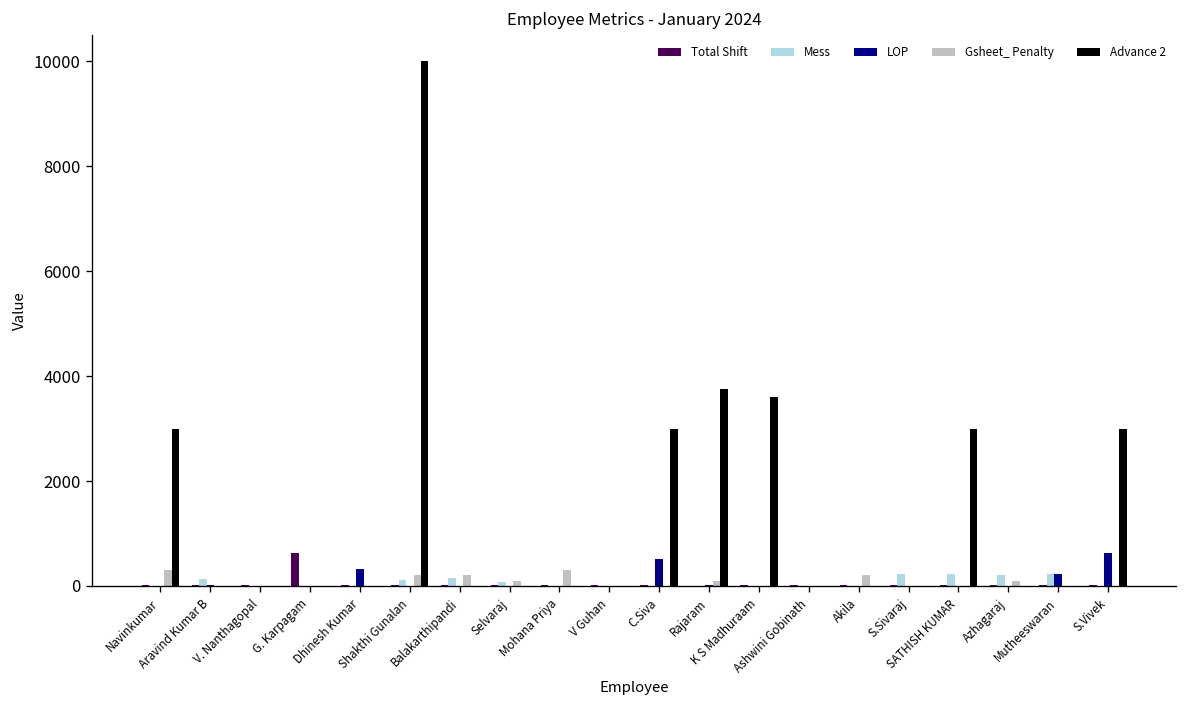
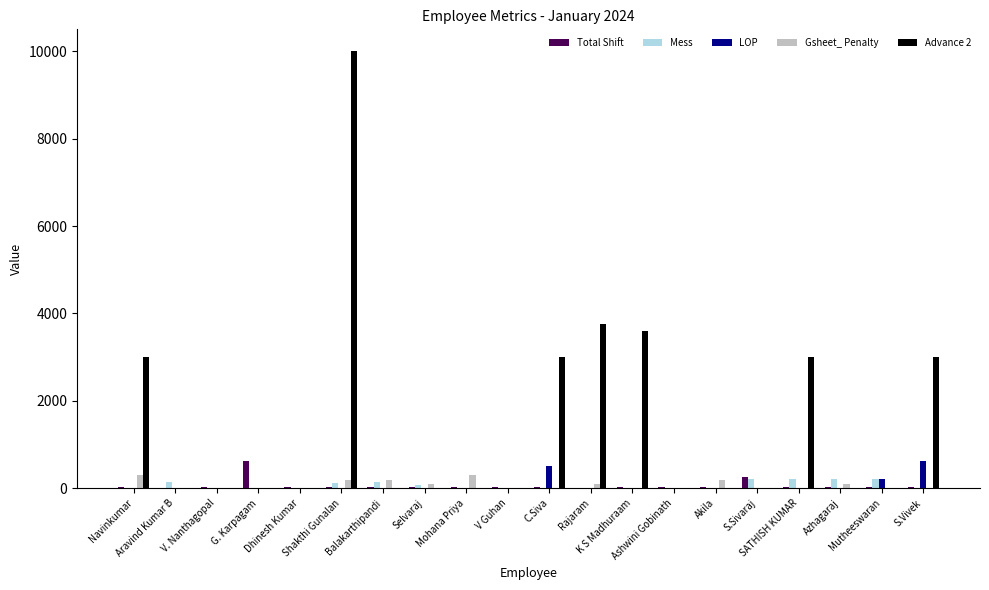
LOP, Dhinesh Kumar: 300 -> 0
Total Shift, S.Sivaraj: 0 -> 300
